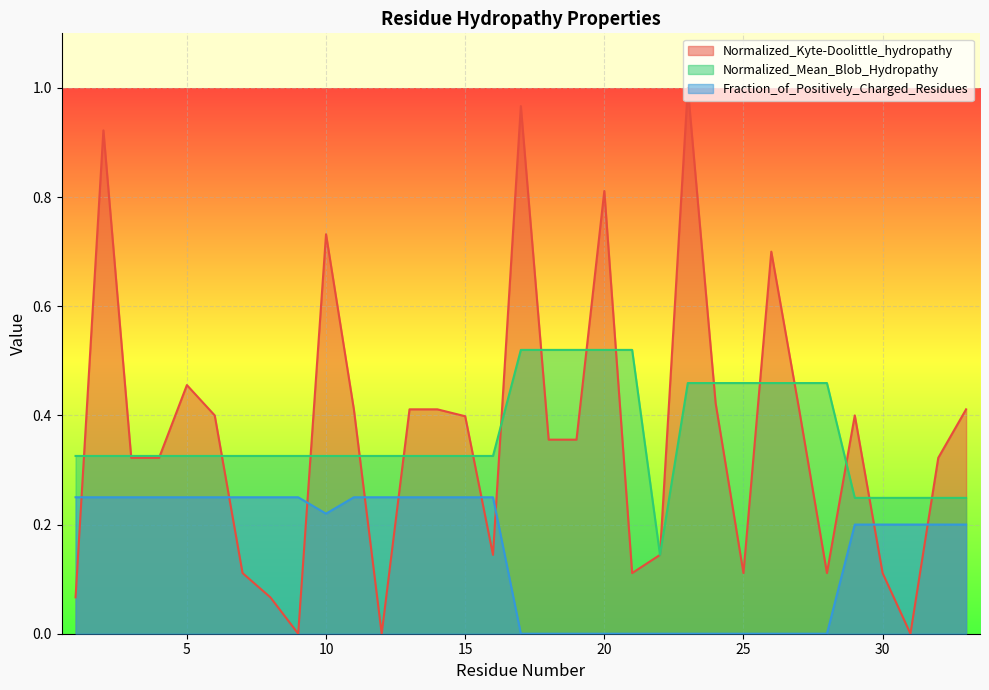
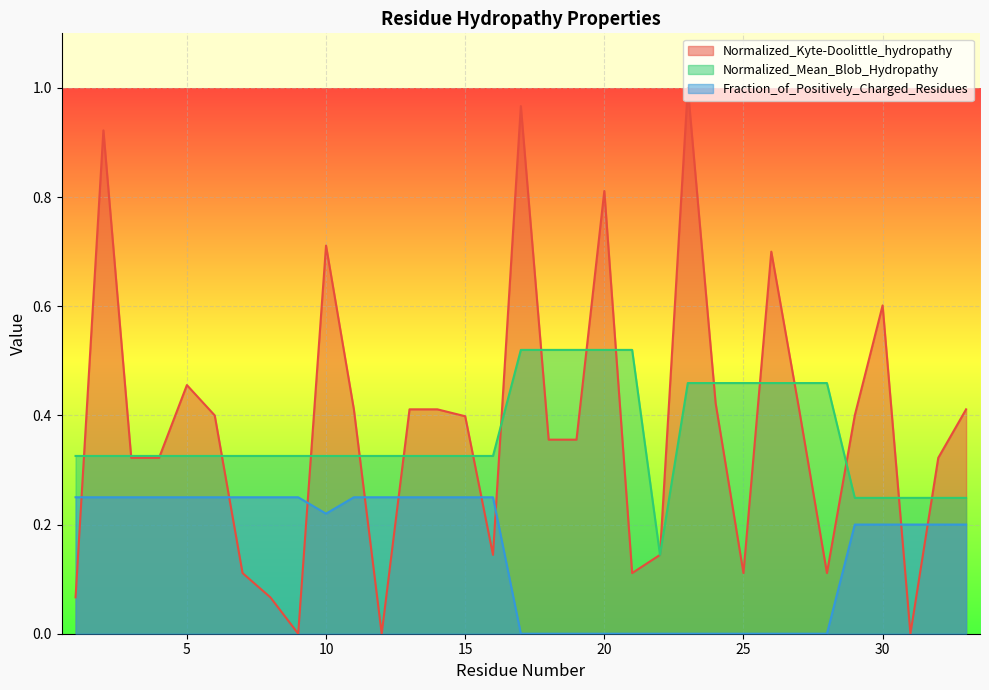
Normalized_Kyte-Doolittle_hydropathy, 10: 0.73 -> 0.71
Normalized_Kyte-Doolittle_hydropathy, 30: 0.11 -> 0.60
